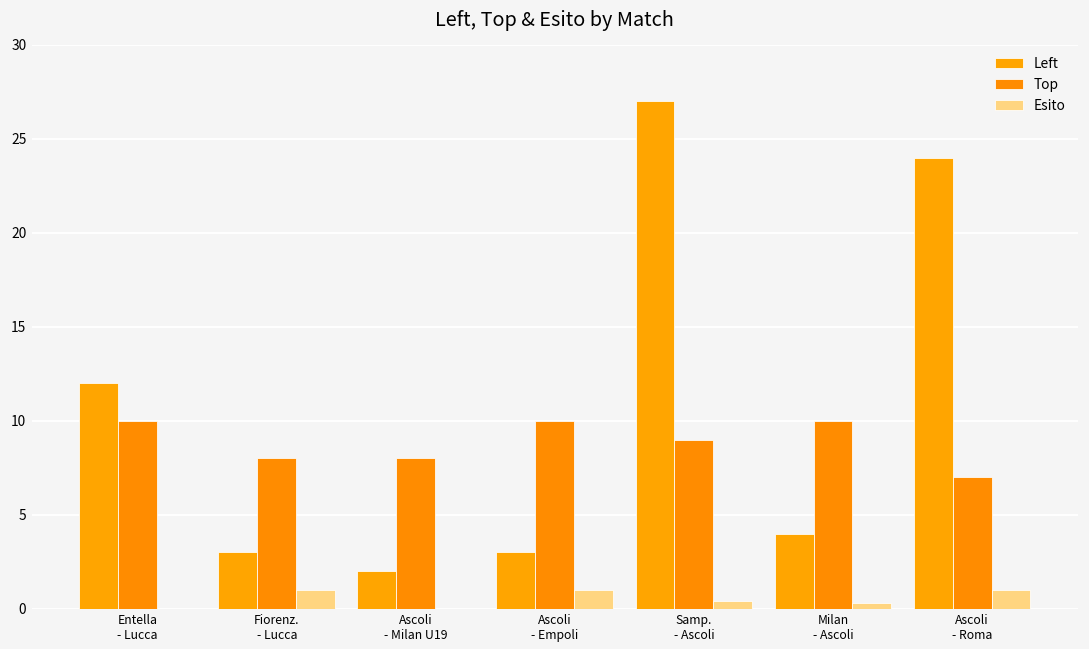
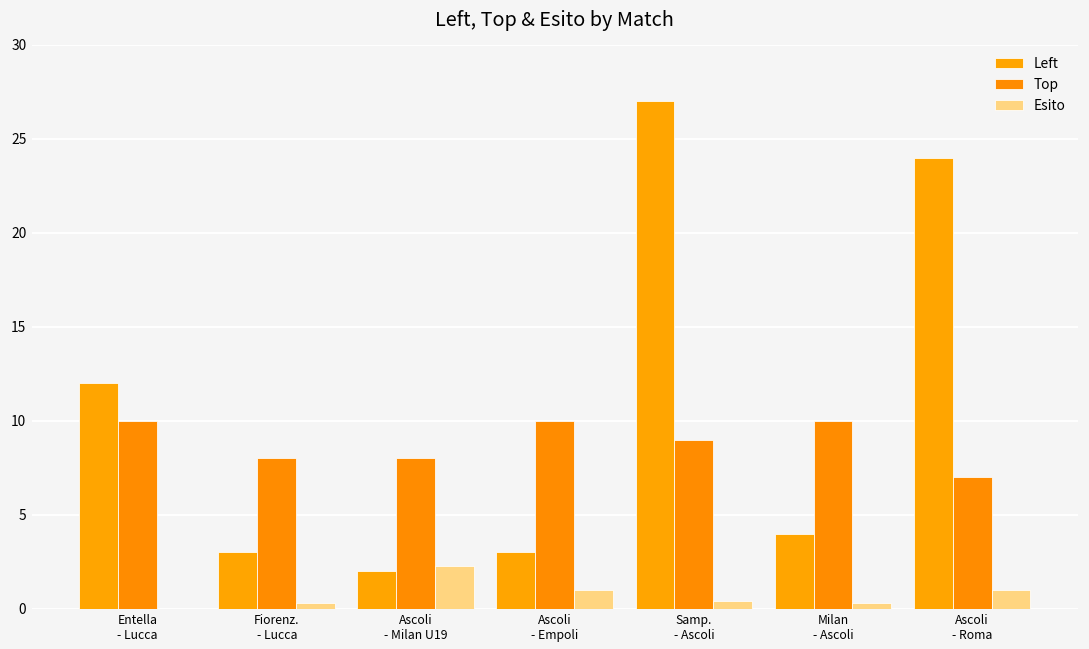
Esito, Fiorenz. - Lucca: 1.0 -> 0.3
Esito, Ascoli - Milan U19: 0.0 -> 2.3
